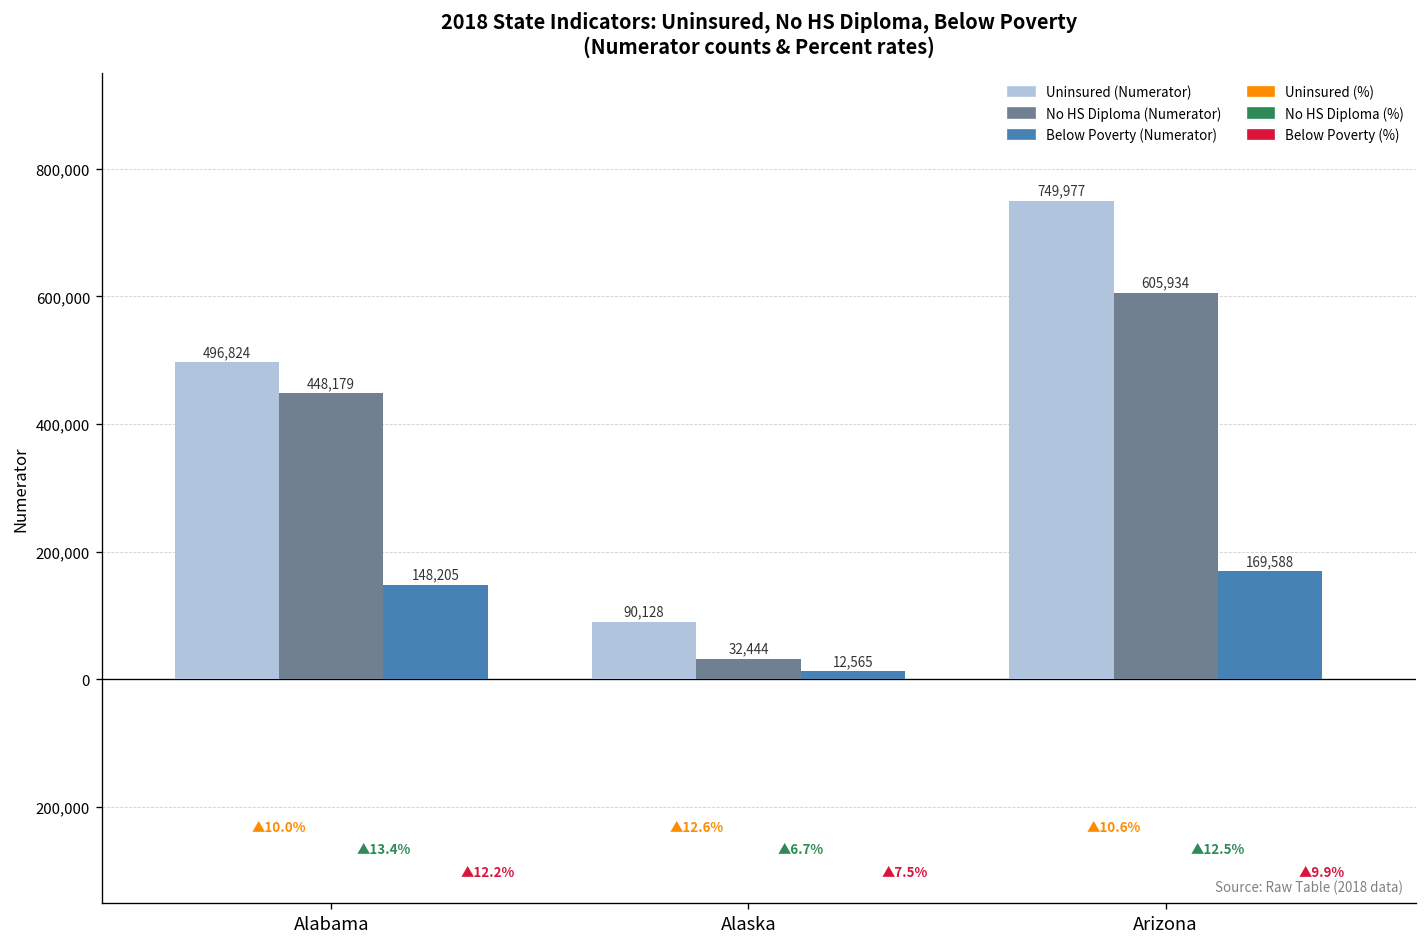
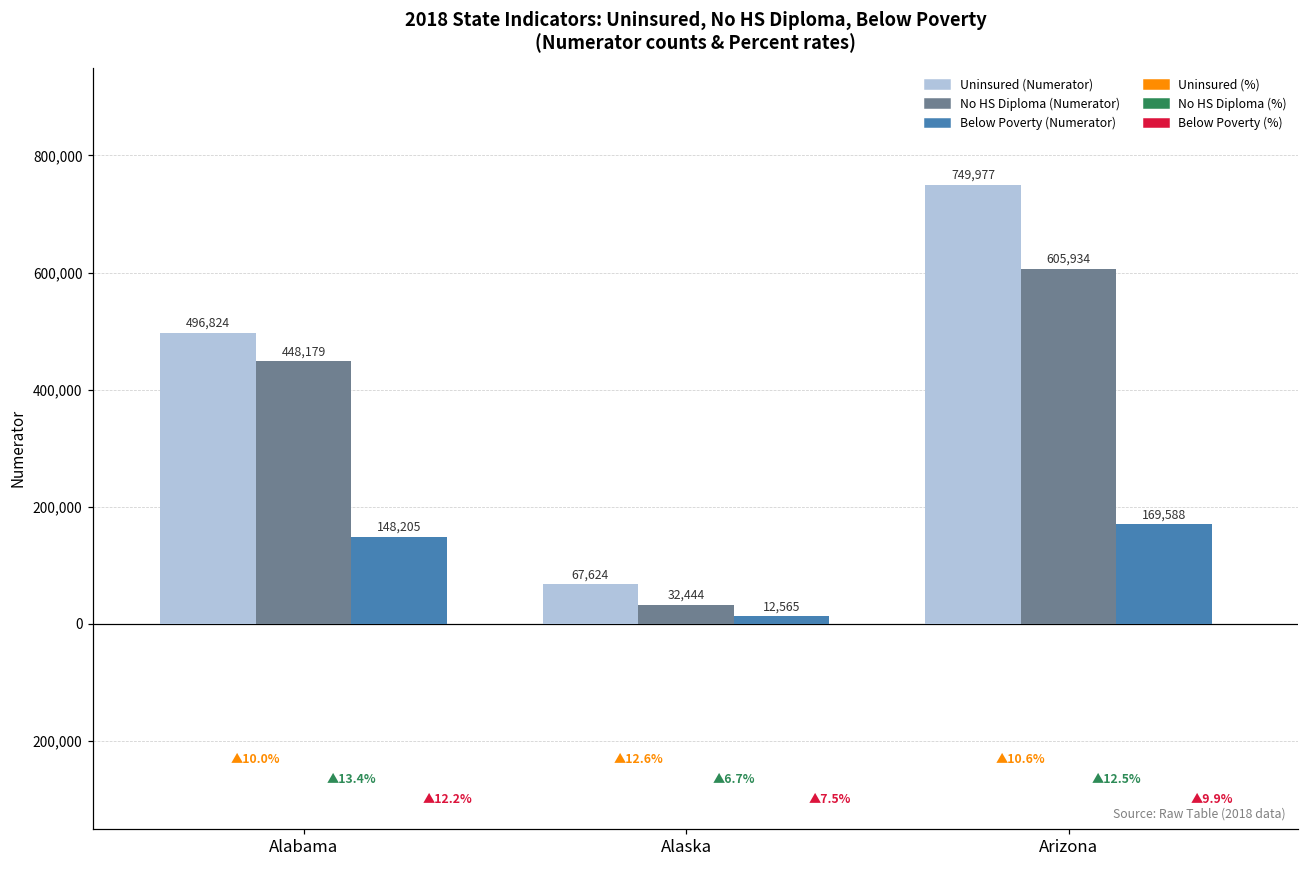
Uninsured (Numerator), Alaska: 90,128 -> 67,624
